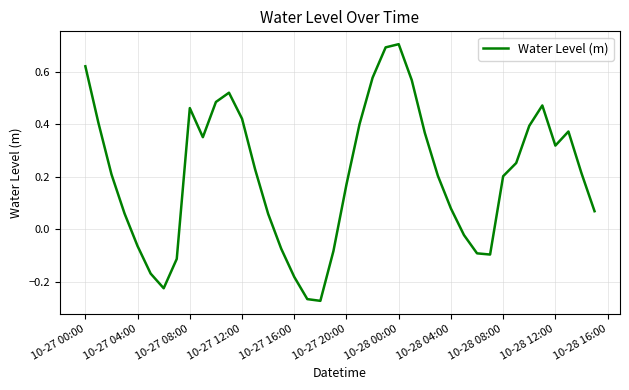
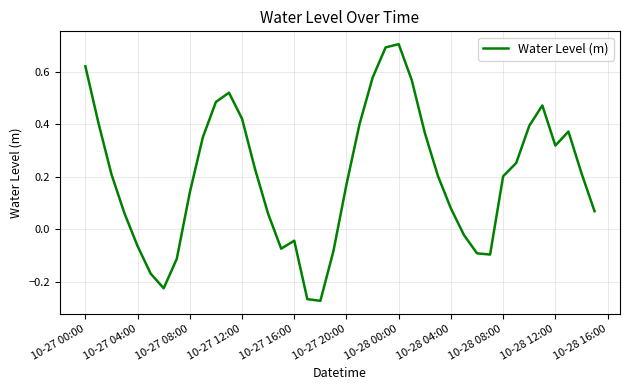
10-27 08:00: 0.46 -> 0.14
10-27 16:00: -0.18 -> -0.04
